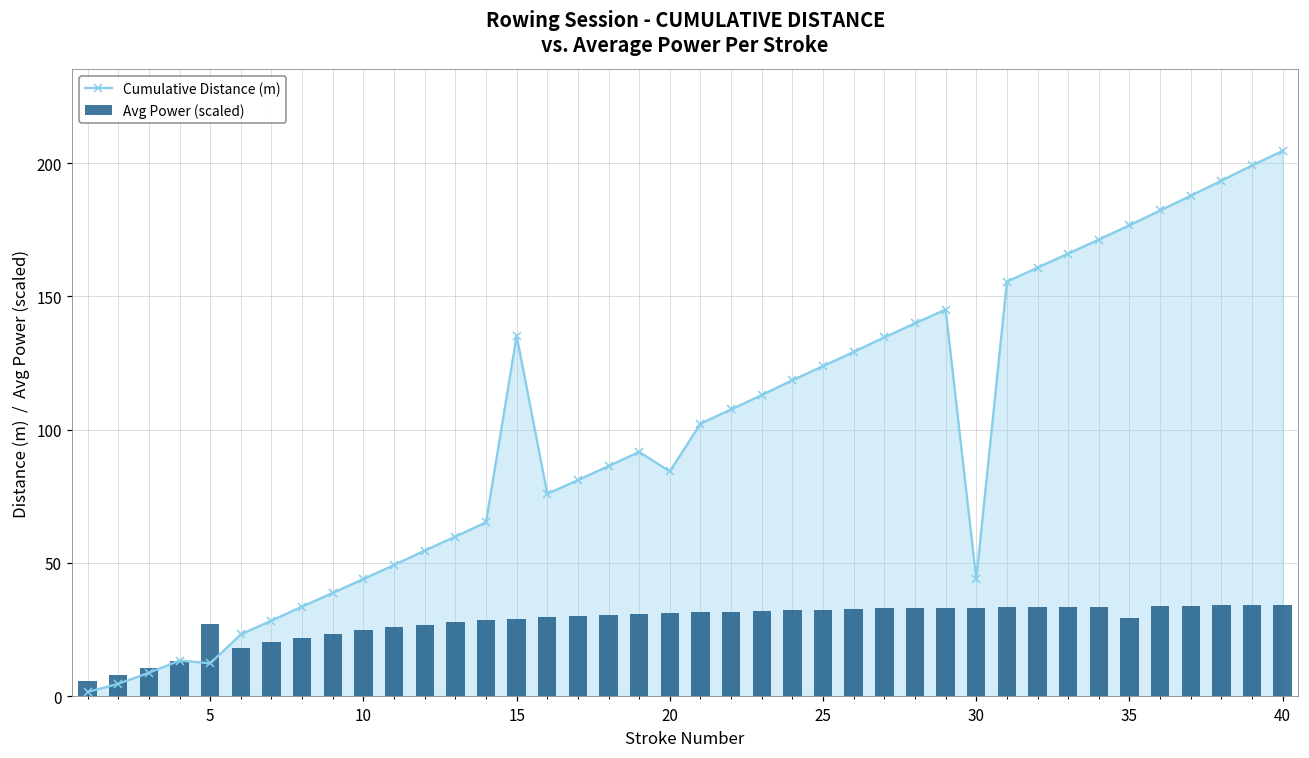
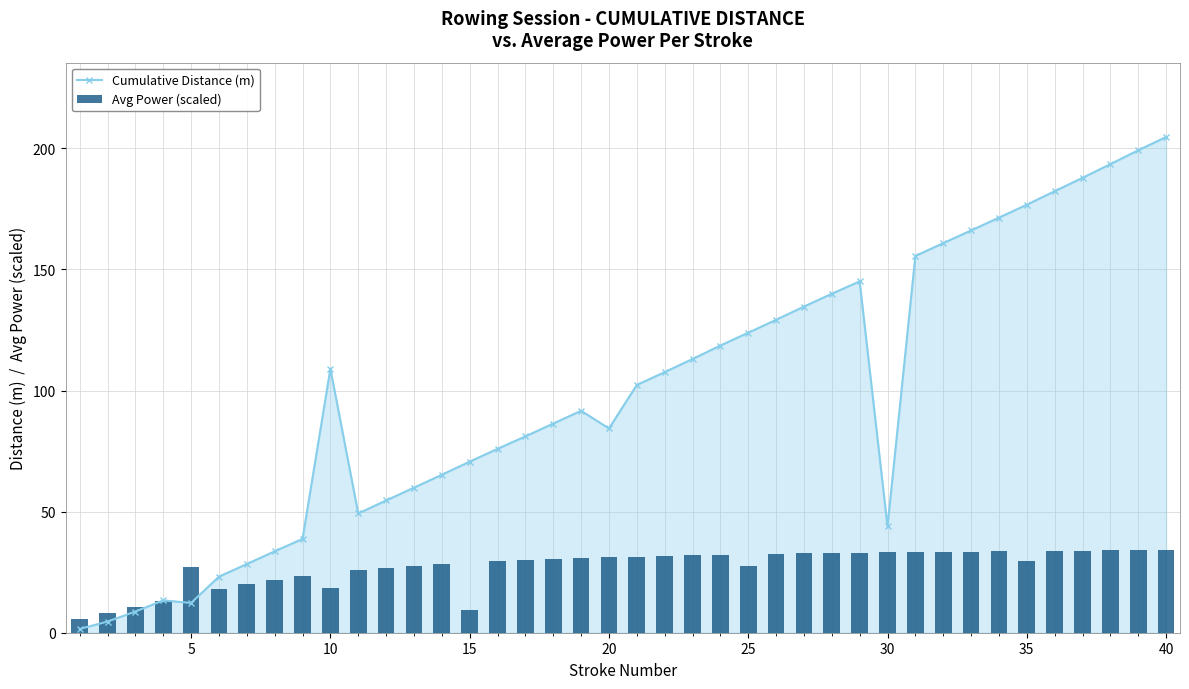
Cumulative Distance (m), 10: 44 -> 109
Avg Power (scaled), 10: 25 -> 18
Avg Power (scaled), 15: 29 -> 9
Cumulative Distance (m), 15: 135 -> 71
Avg Power (scaled), 25: 32 -> 28
